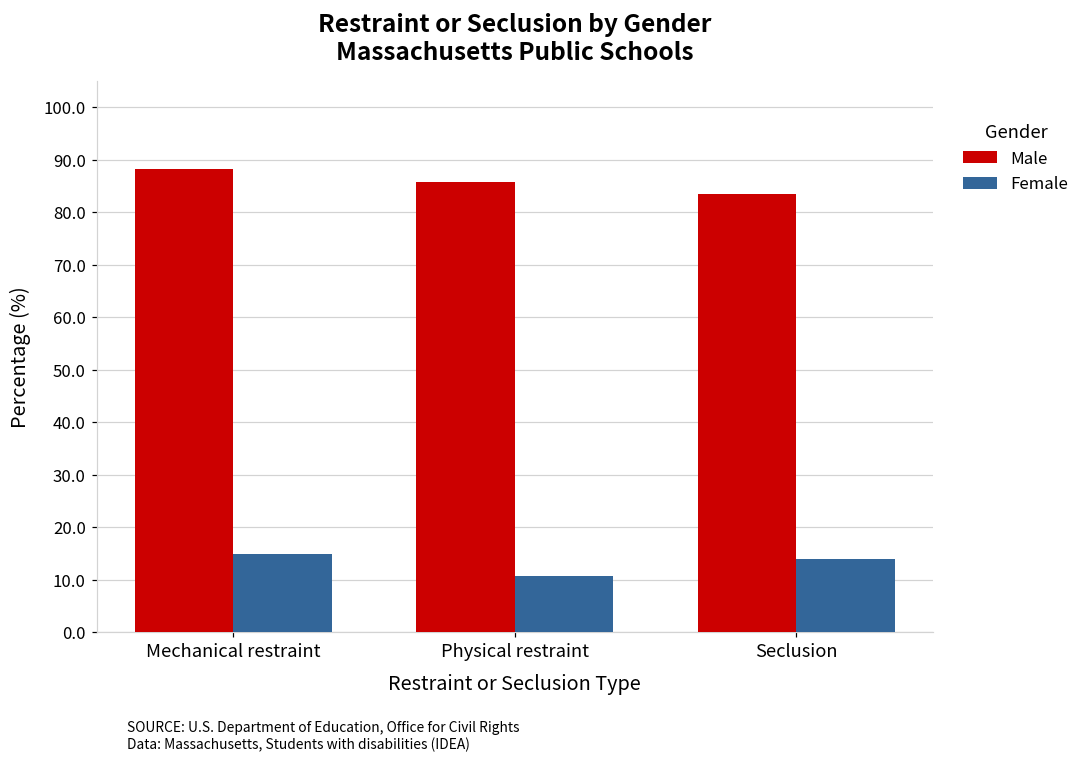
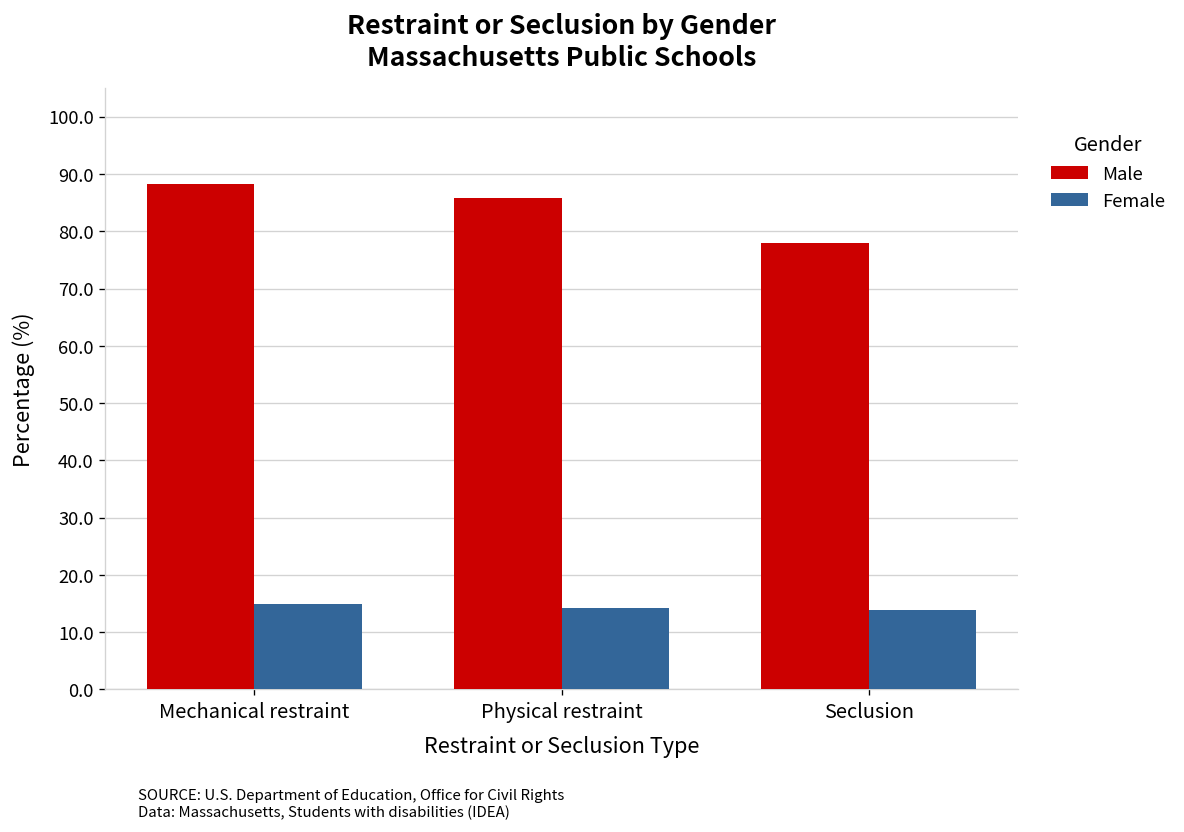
Female, Physical restraint: 11 -> 14
Male, Seclusion: 84 -> 78
